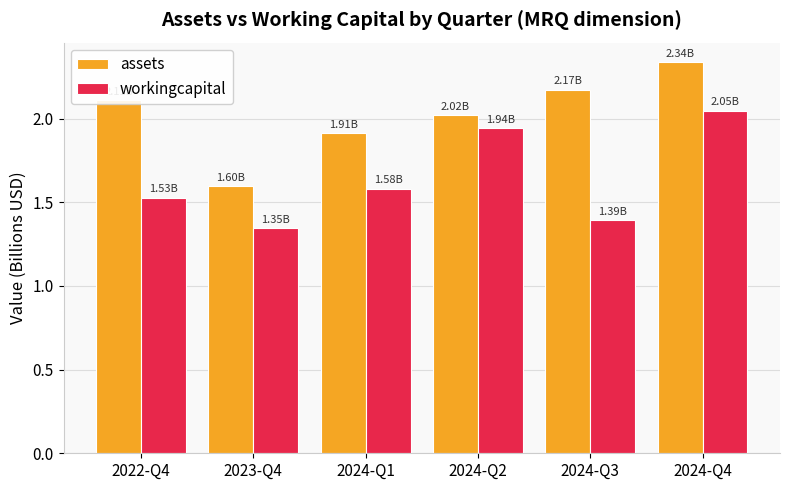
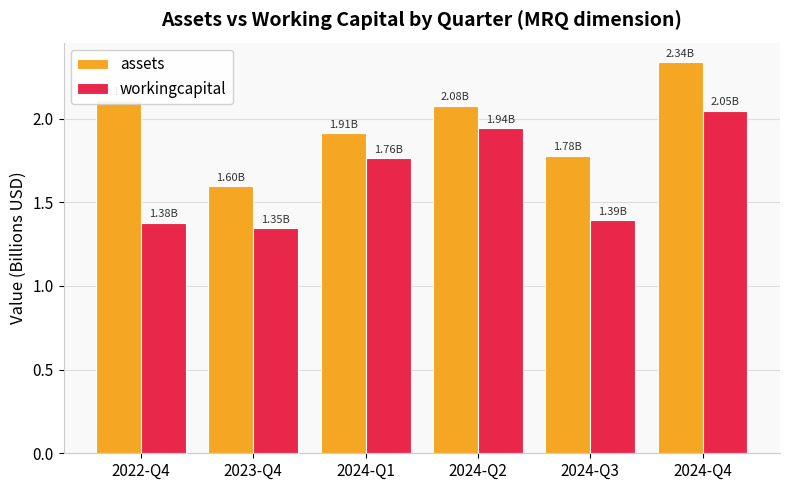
workingcapital, 2022-Q4: 1.53B -> 1.38B
workingcapital, 2024-Q1: 1.58B -> 1.76B
assets, 2024-Q2: 2.02B -> 2.08B
assets, 2024-Q3: 2.17B -> 1.78B
